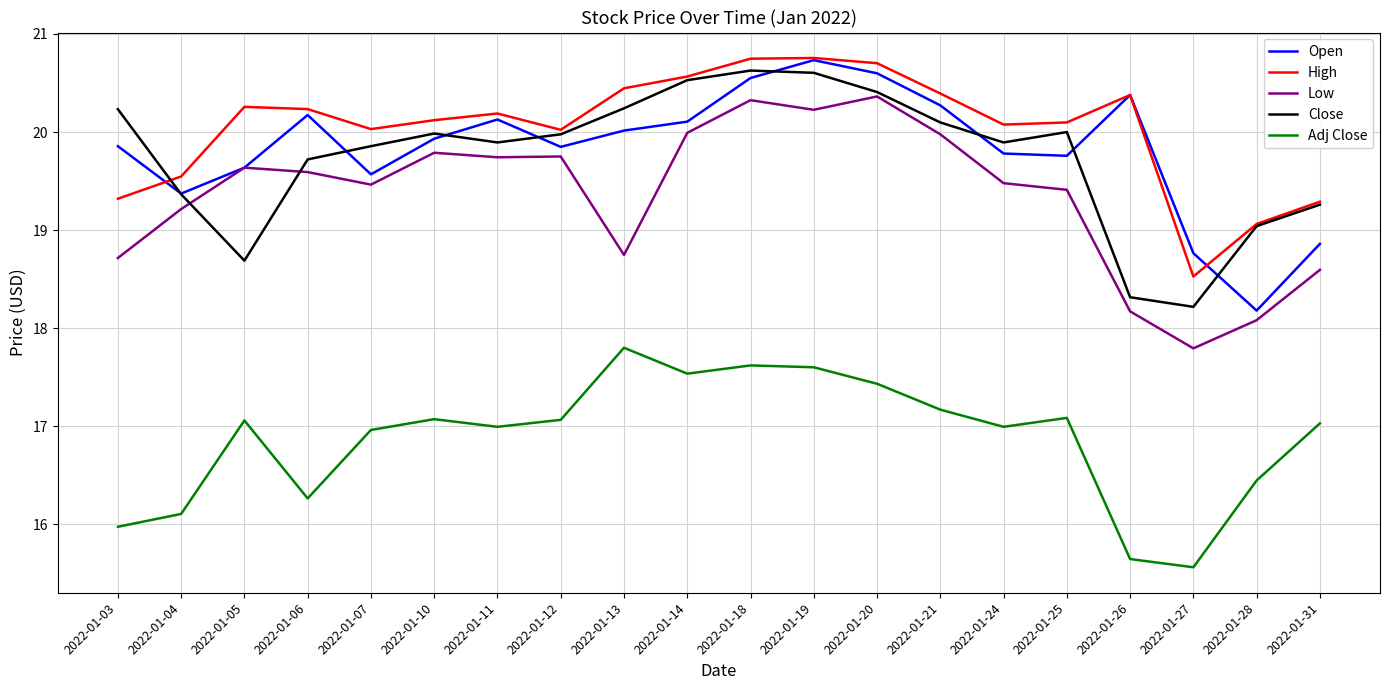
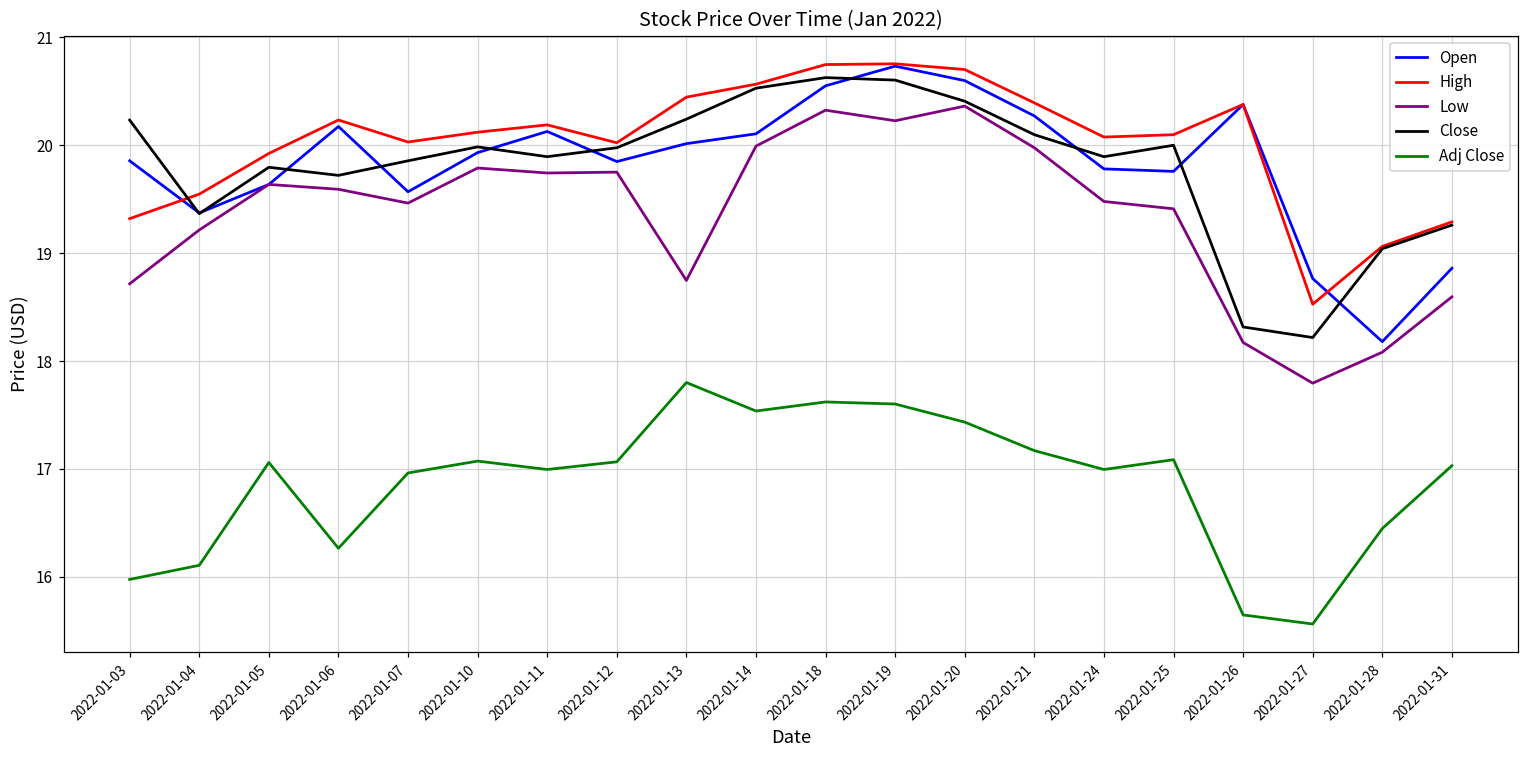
High, 2022-01-05: 20.3 -> 19.9
Close, 2022-01-05: 18.7 -> 19.8
